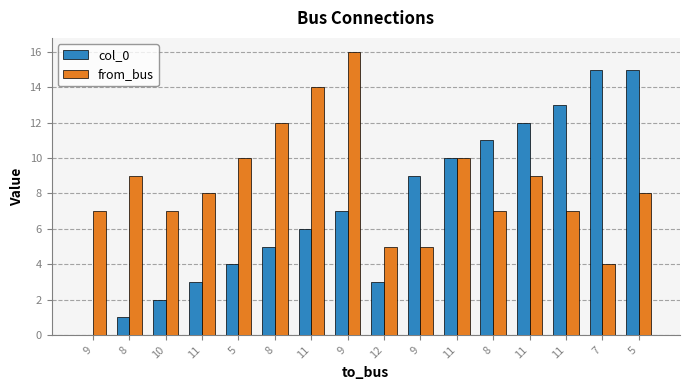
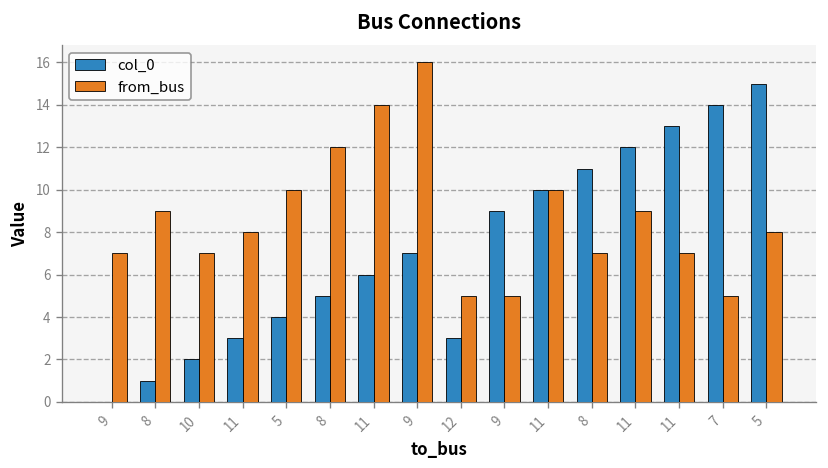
col_0, 7: 15 -> 14
from_bus, 7: 4 -> 5
